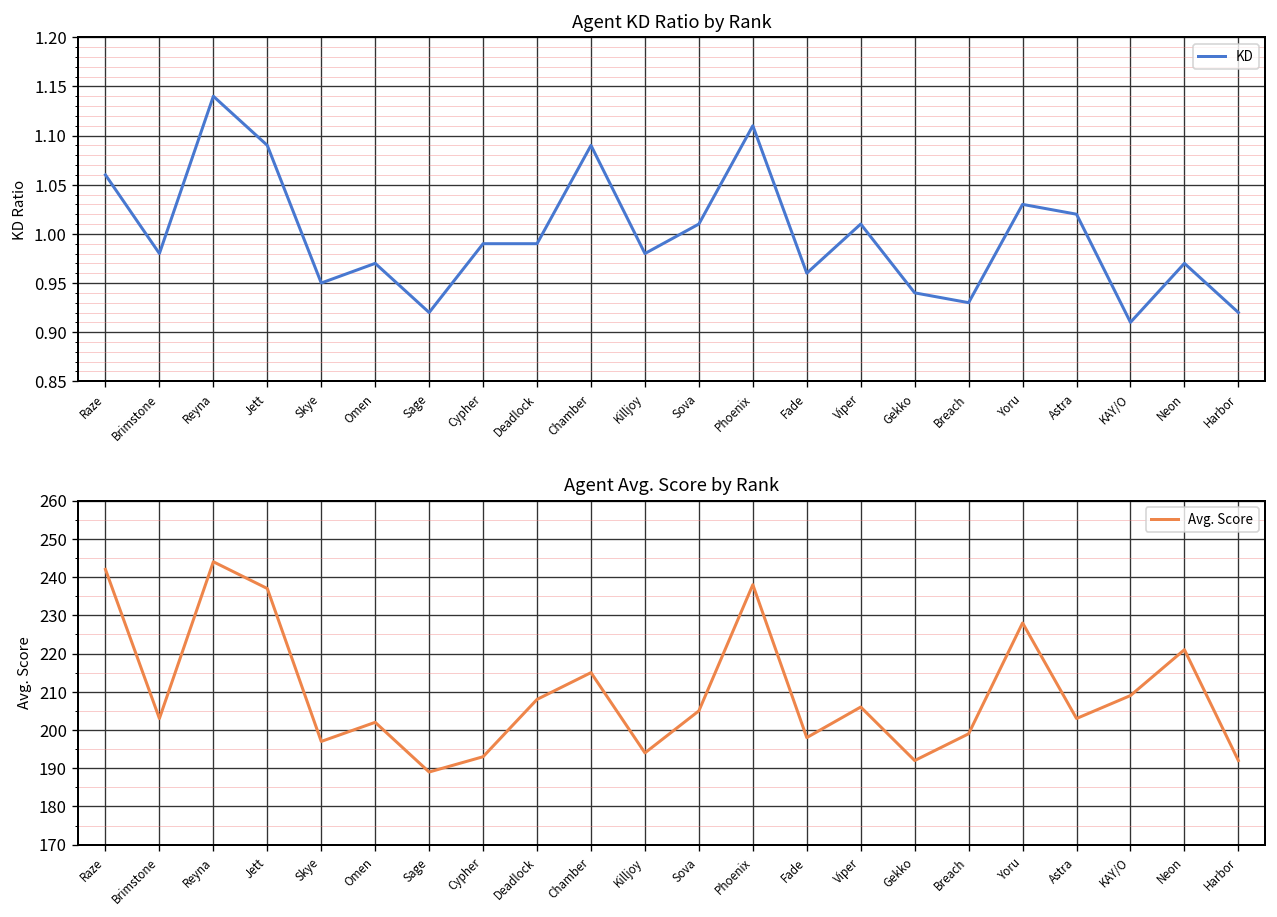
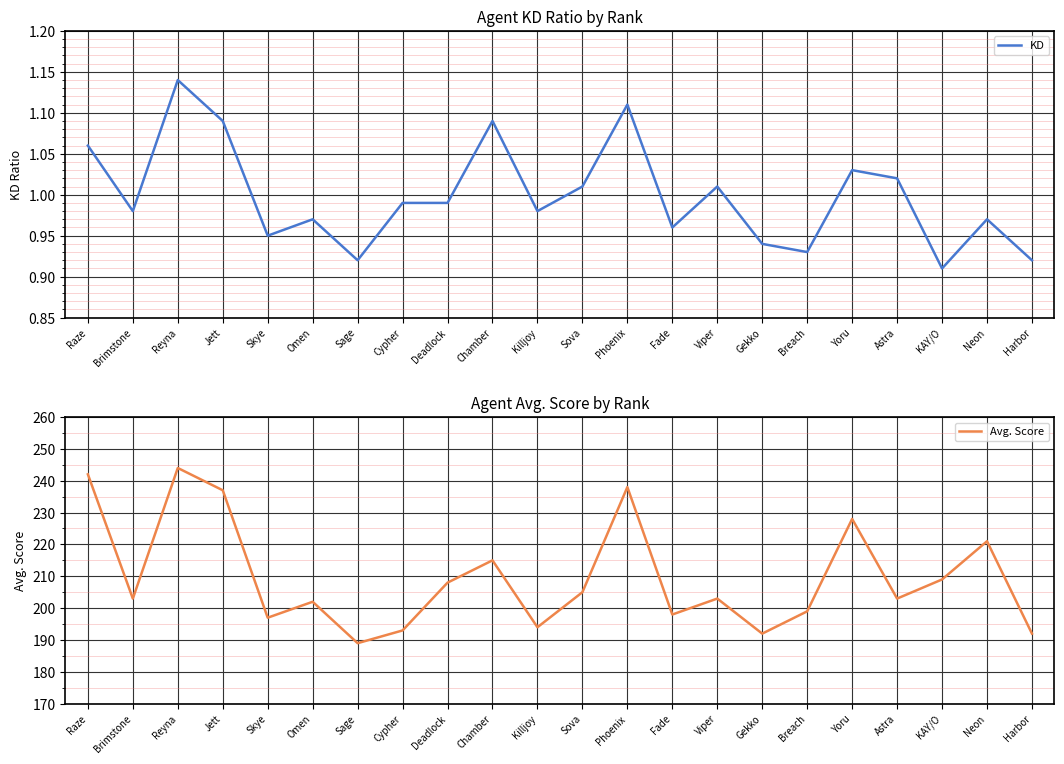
Agent Avg. Score by Rank, Viper: 206 -> 203
